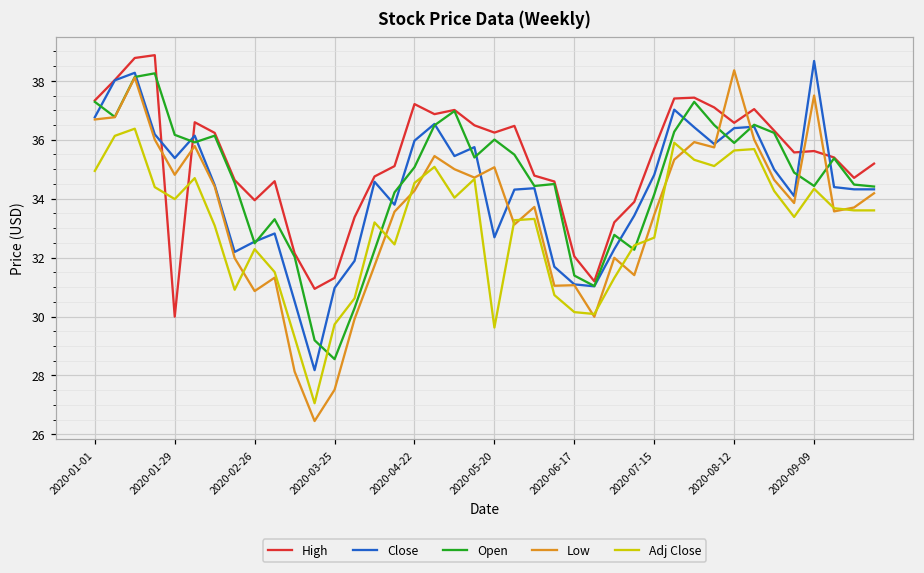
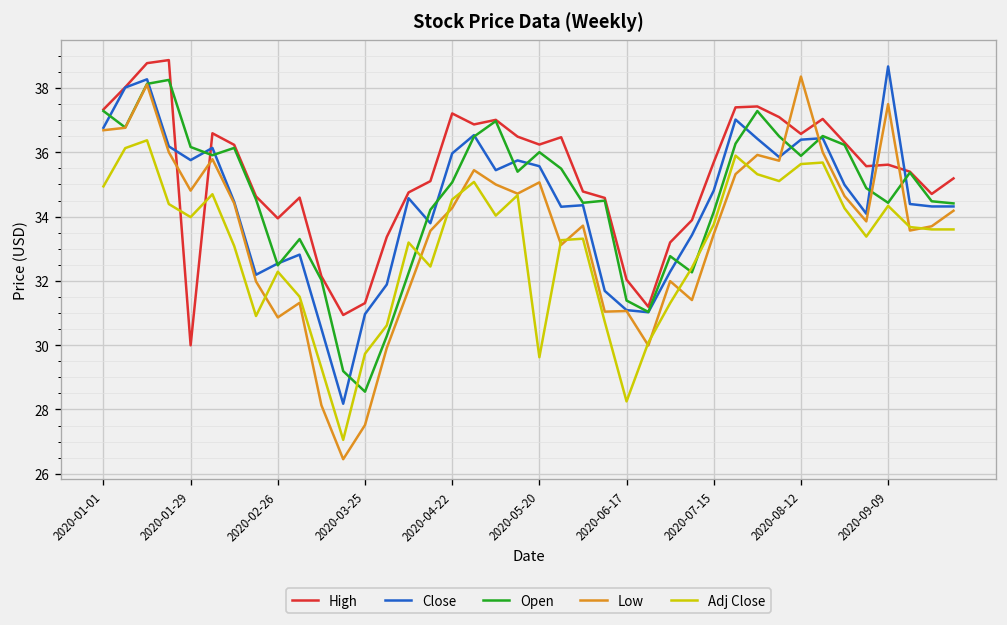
Close, 2020-01-29: 35.4 -> 35.8
Close, 2020-05-20: 32.7 -> 35.6
Adj Close, 2020-06-17: 30.1 -> 28.3
Adj Close, 2020-07-15: 32.7 -> 33.8
